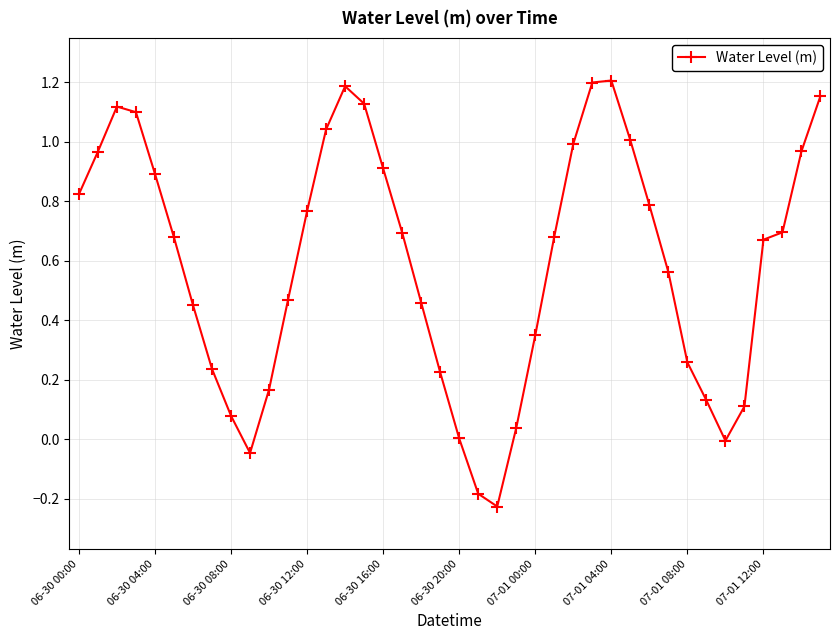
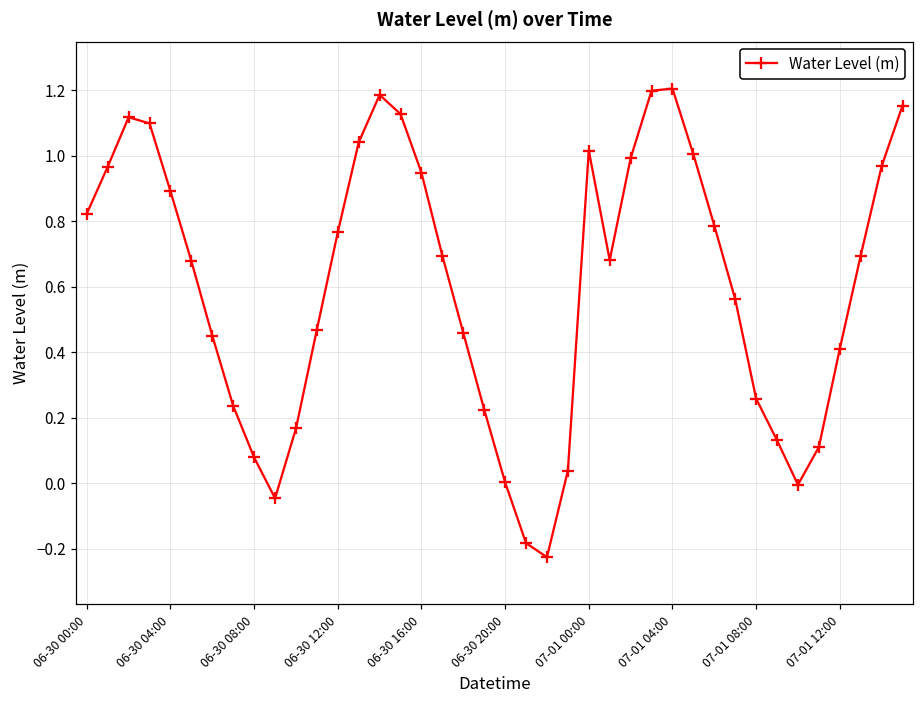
06-30 16:00: 0.91 -> 0.95
07-01 00:00: 0.35 -> 1.02
07-01 12:00: 0.67 -> 0.41
